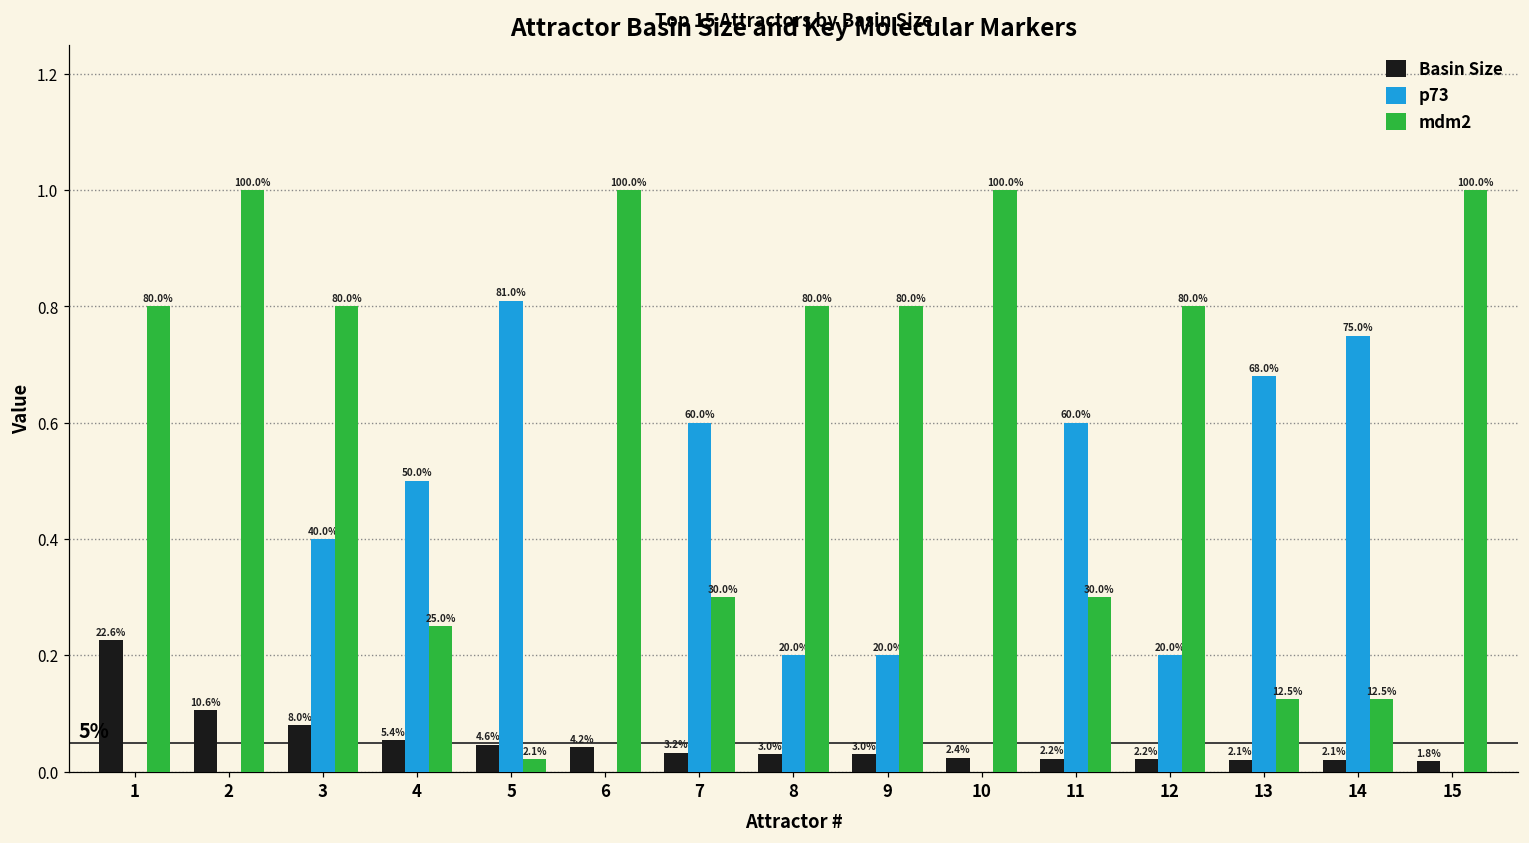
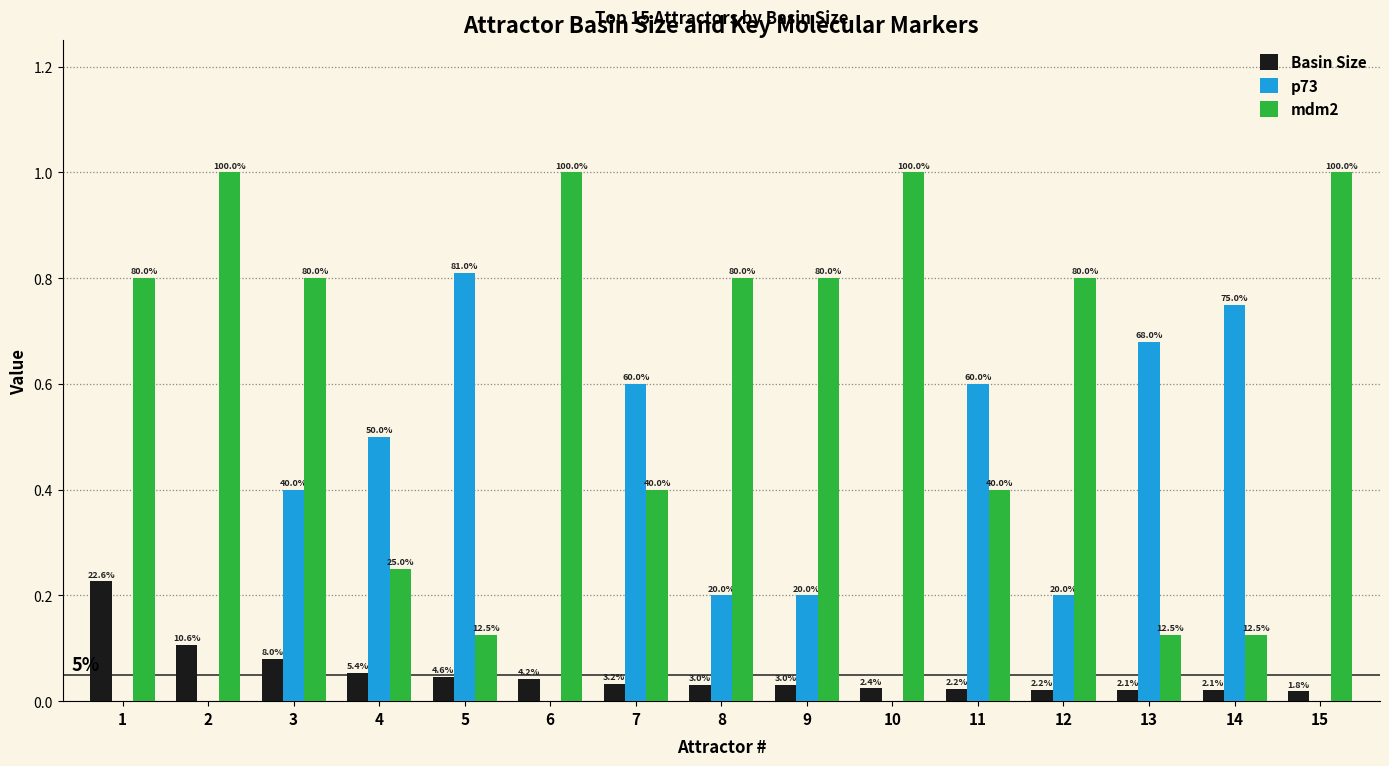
mdm2, 5: 2.1% -> 12.5%
mdm2, 7: 30.0% -> 40.0%
mdm2, 11: 30.0% -> 40.0%
